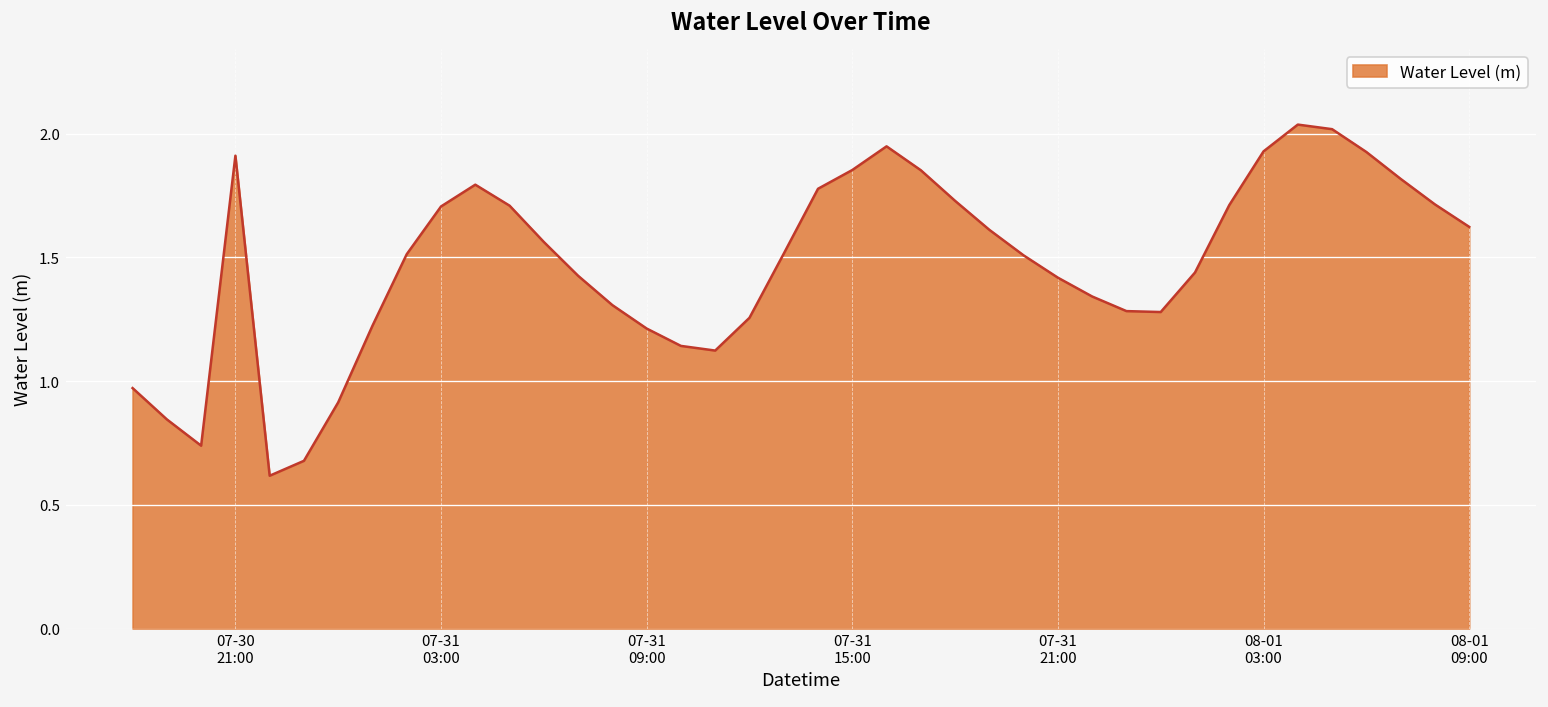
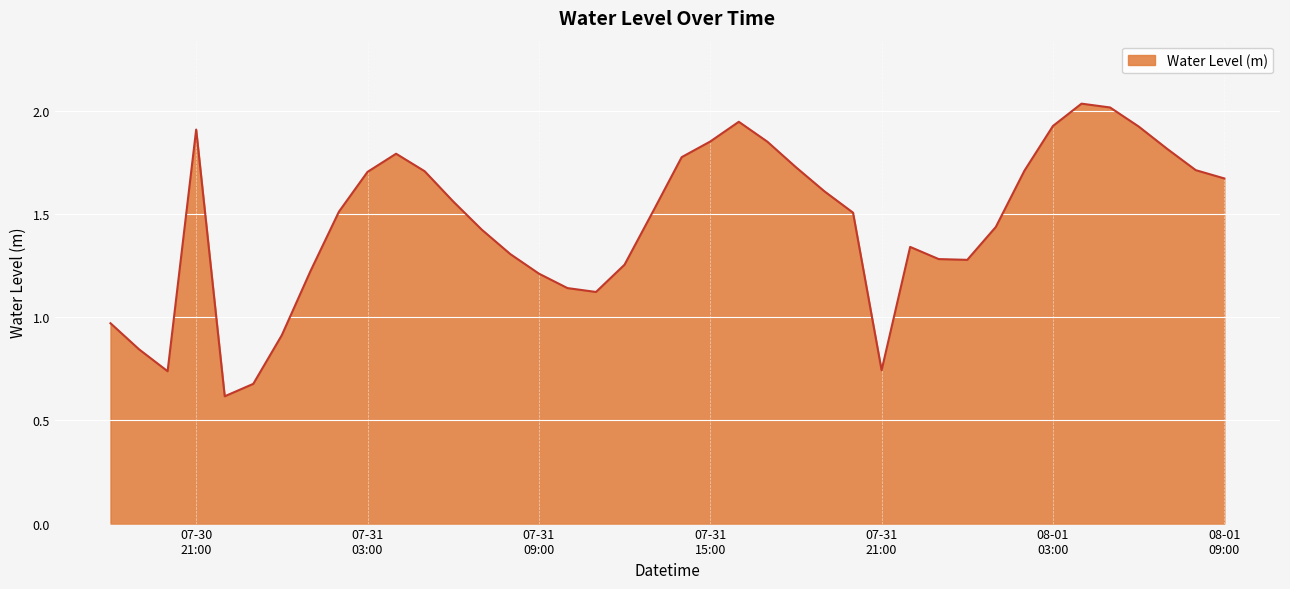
07-31 21:00: 1.42 -> 0.74
08-01 09:00: 1.62 -> 1.67
